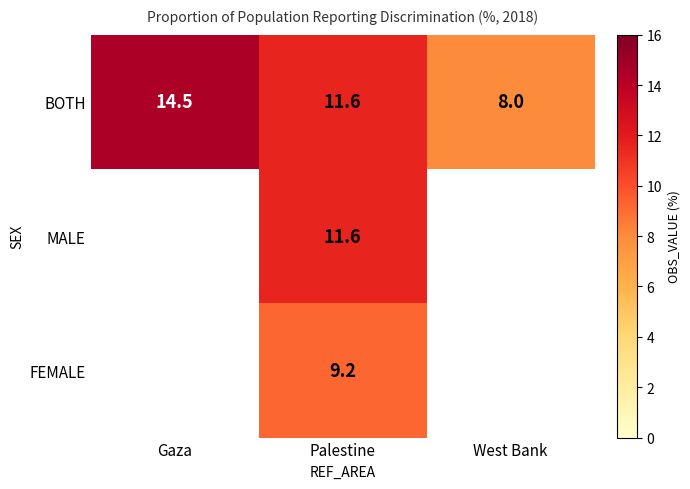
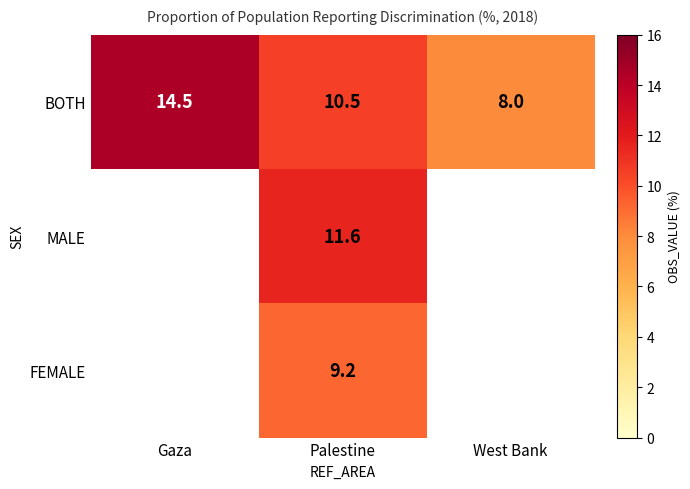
BOTH, Palestine: 11.6 -> 10.5
